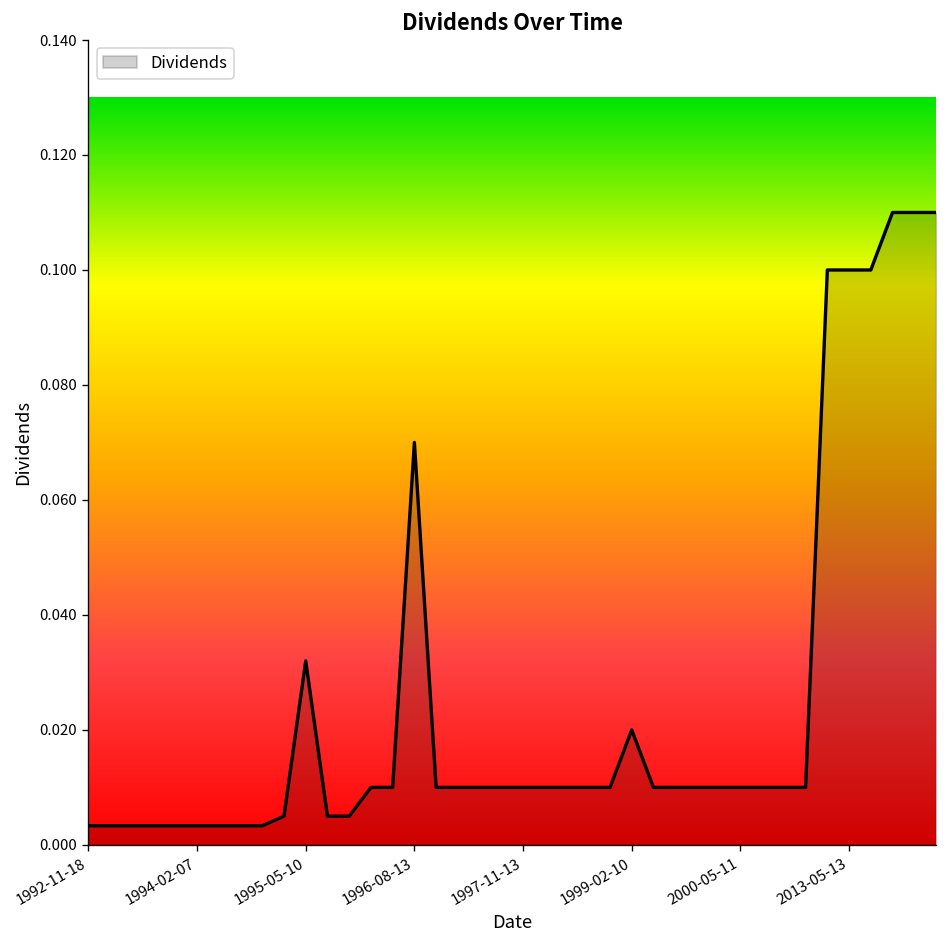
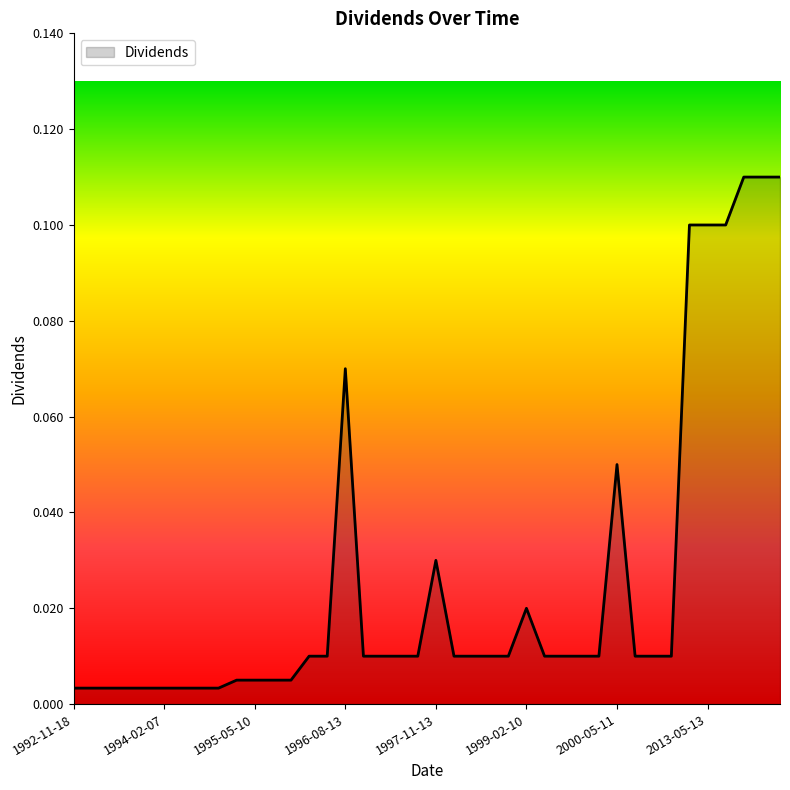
1995-05-10: 0.032 -> 0.005
1997-11-13: 0.01 -> 0.03
2000-05-11: 0.01 -> 0.05
